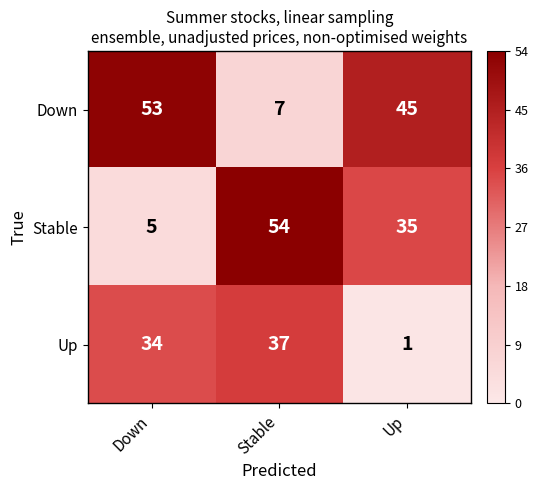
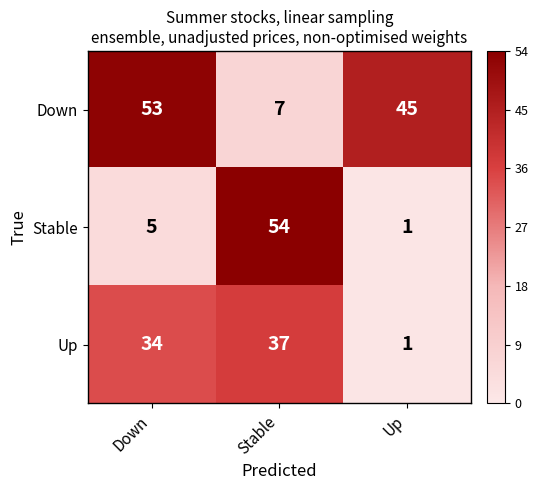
Stable, Up: 35 -> 1
